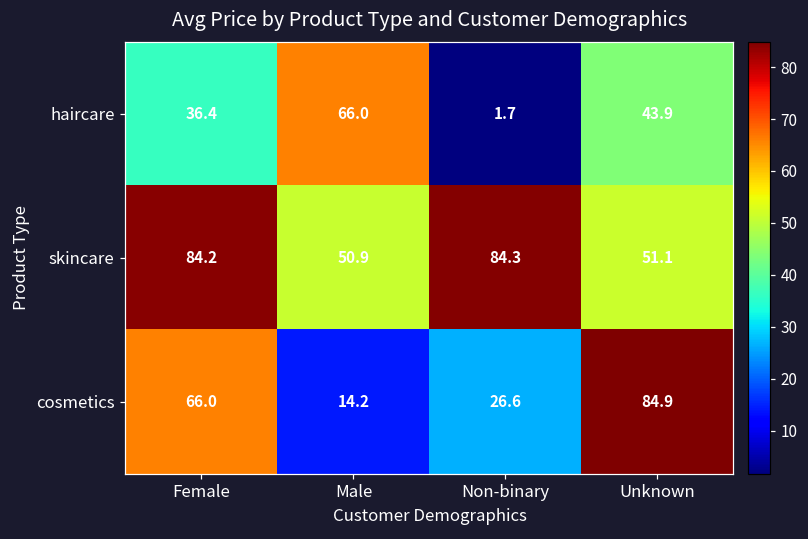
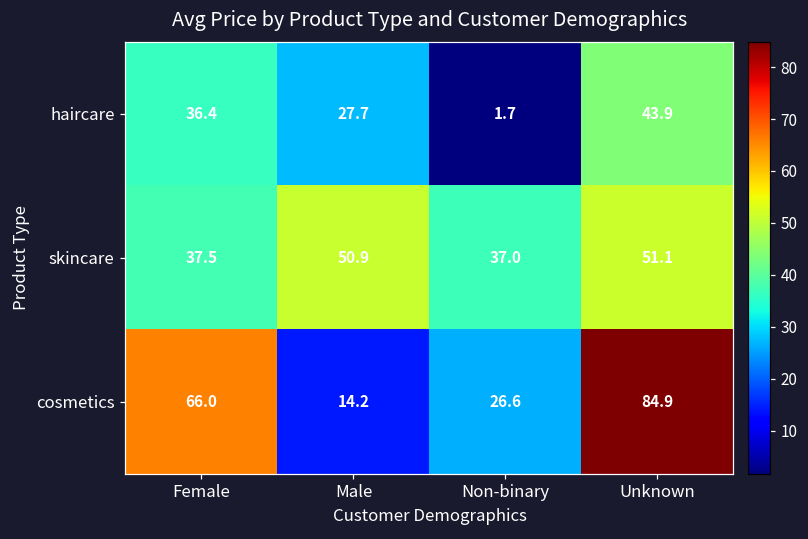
haircare, Male: 66.0 -> 27.7
skincare, Female: 84.2 -> 37.5
skincare, Non-binary: 84.3 -> 37.0
